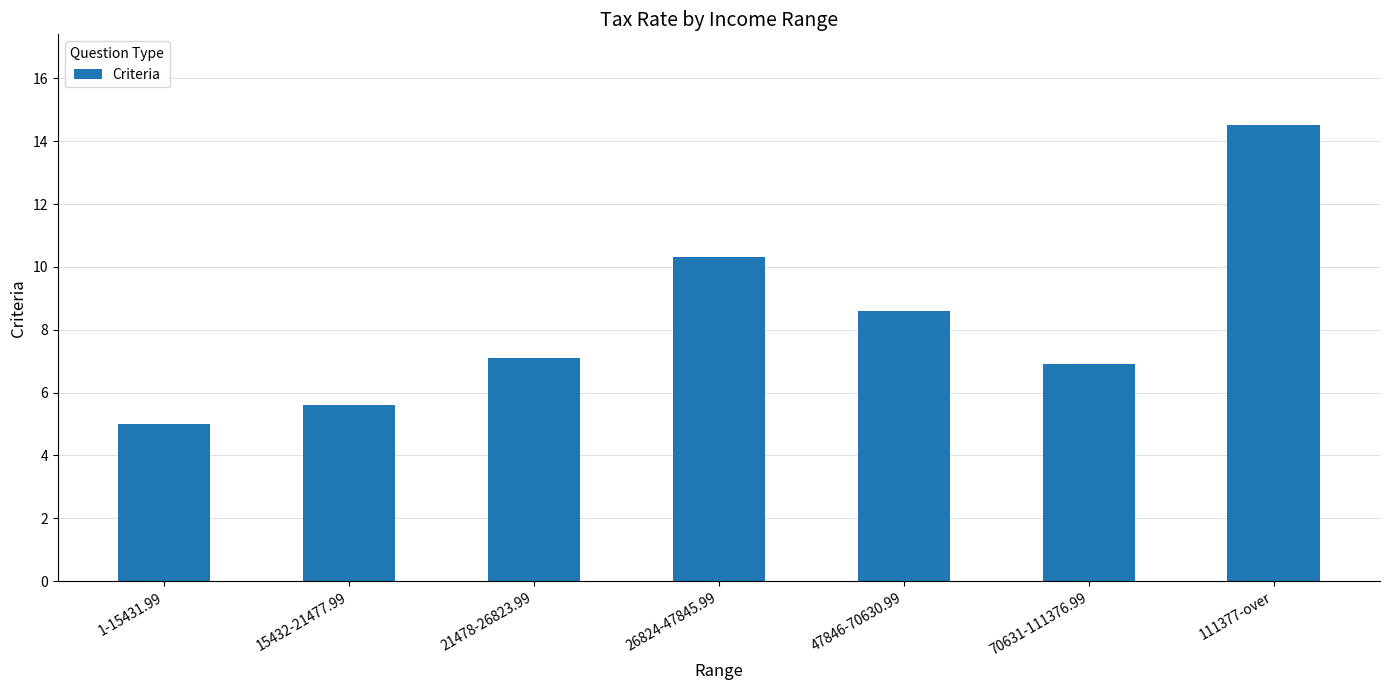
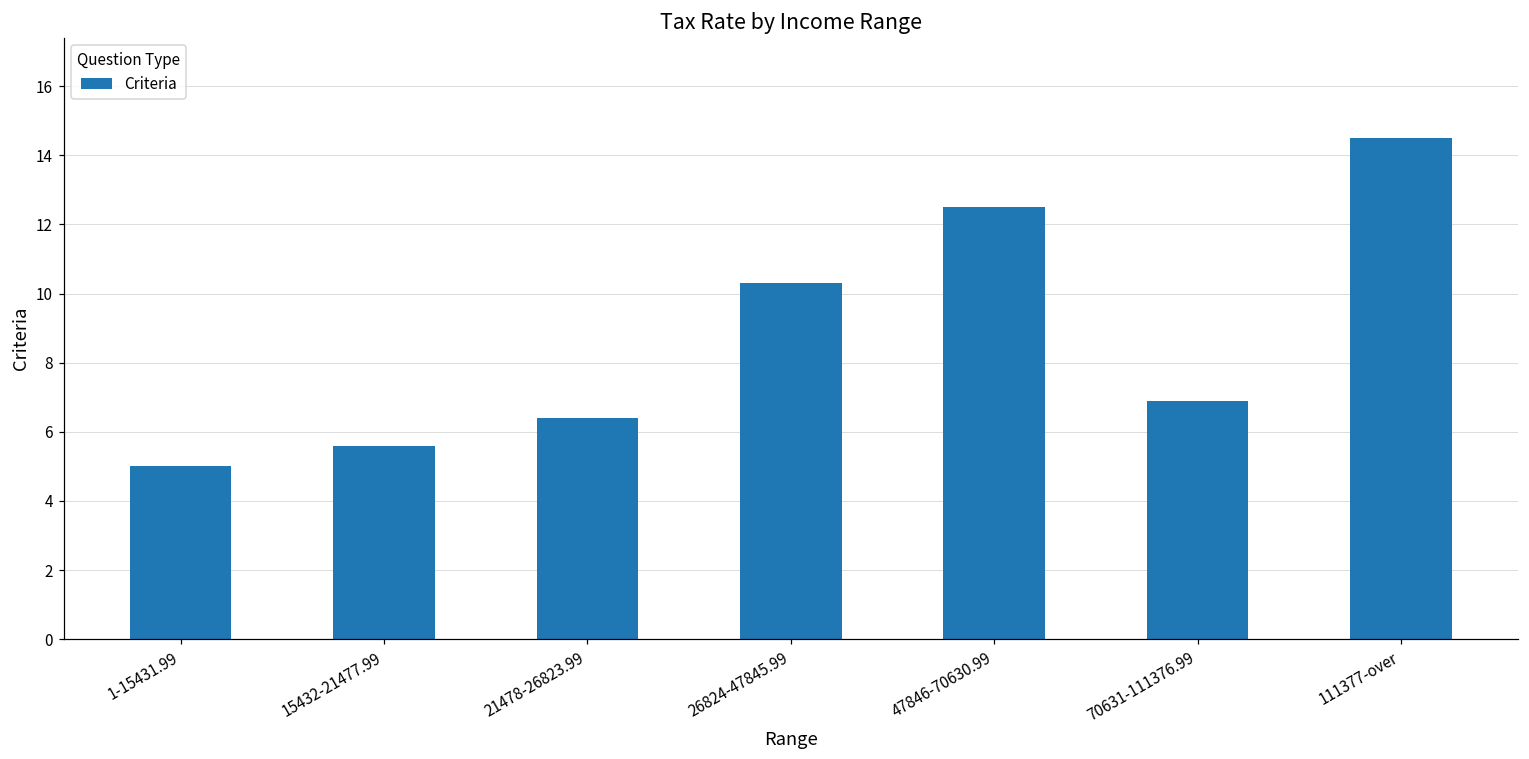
21478-26823.99: 7.1 -> 6.4
47846-70630.99: 8.6 -> 12.5
